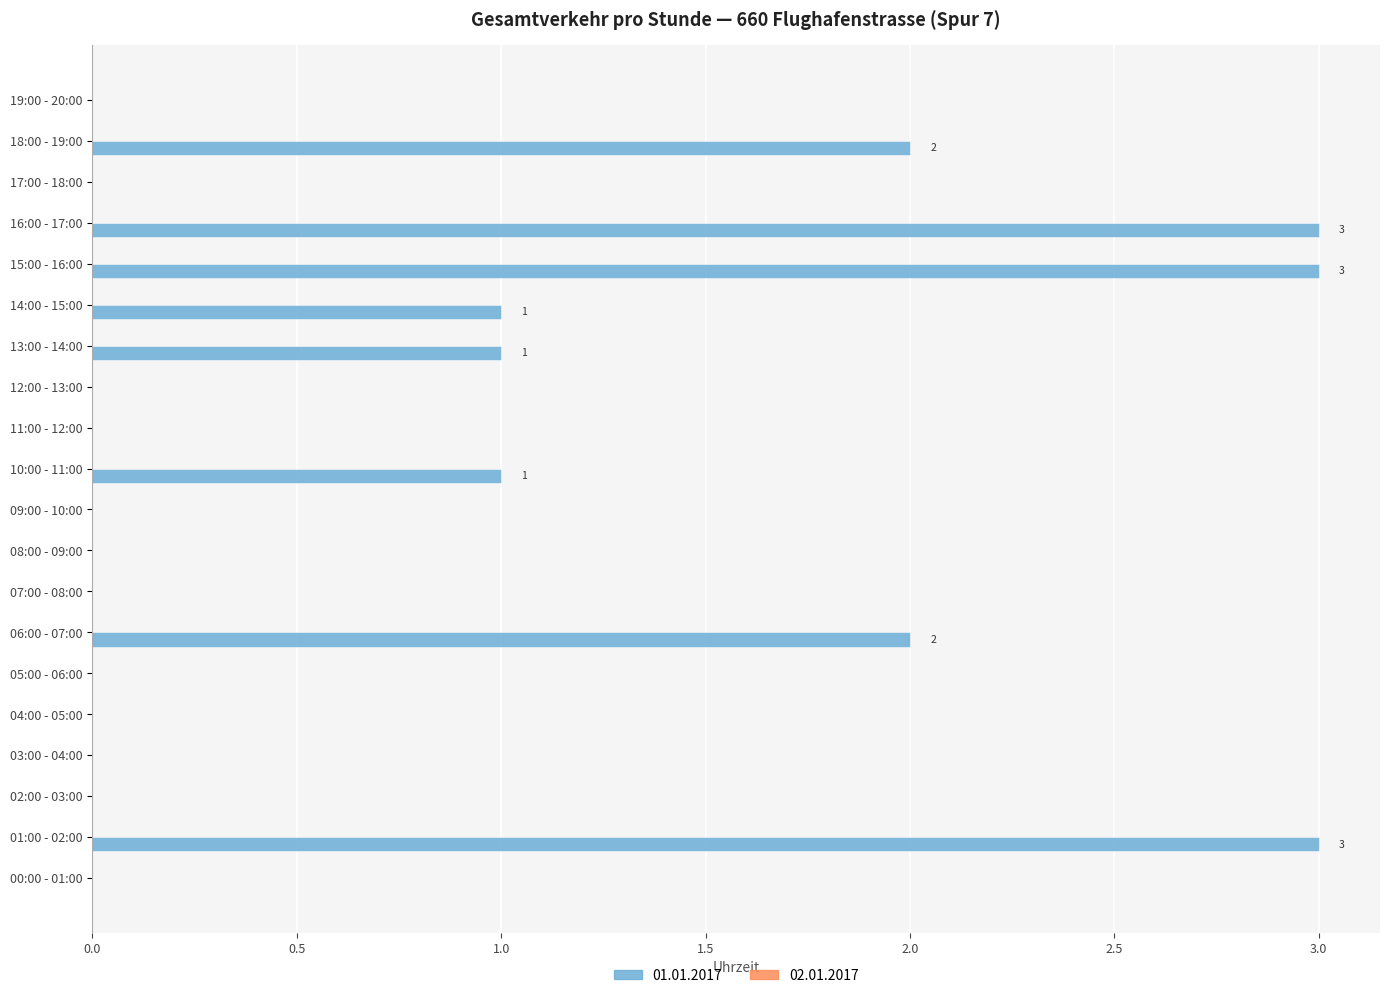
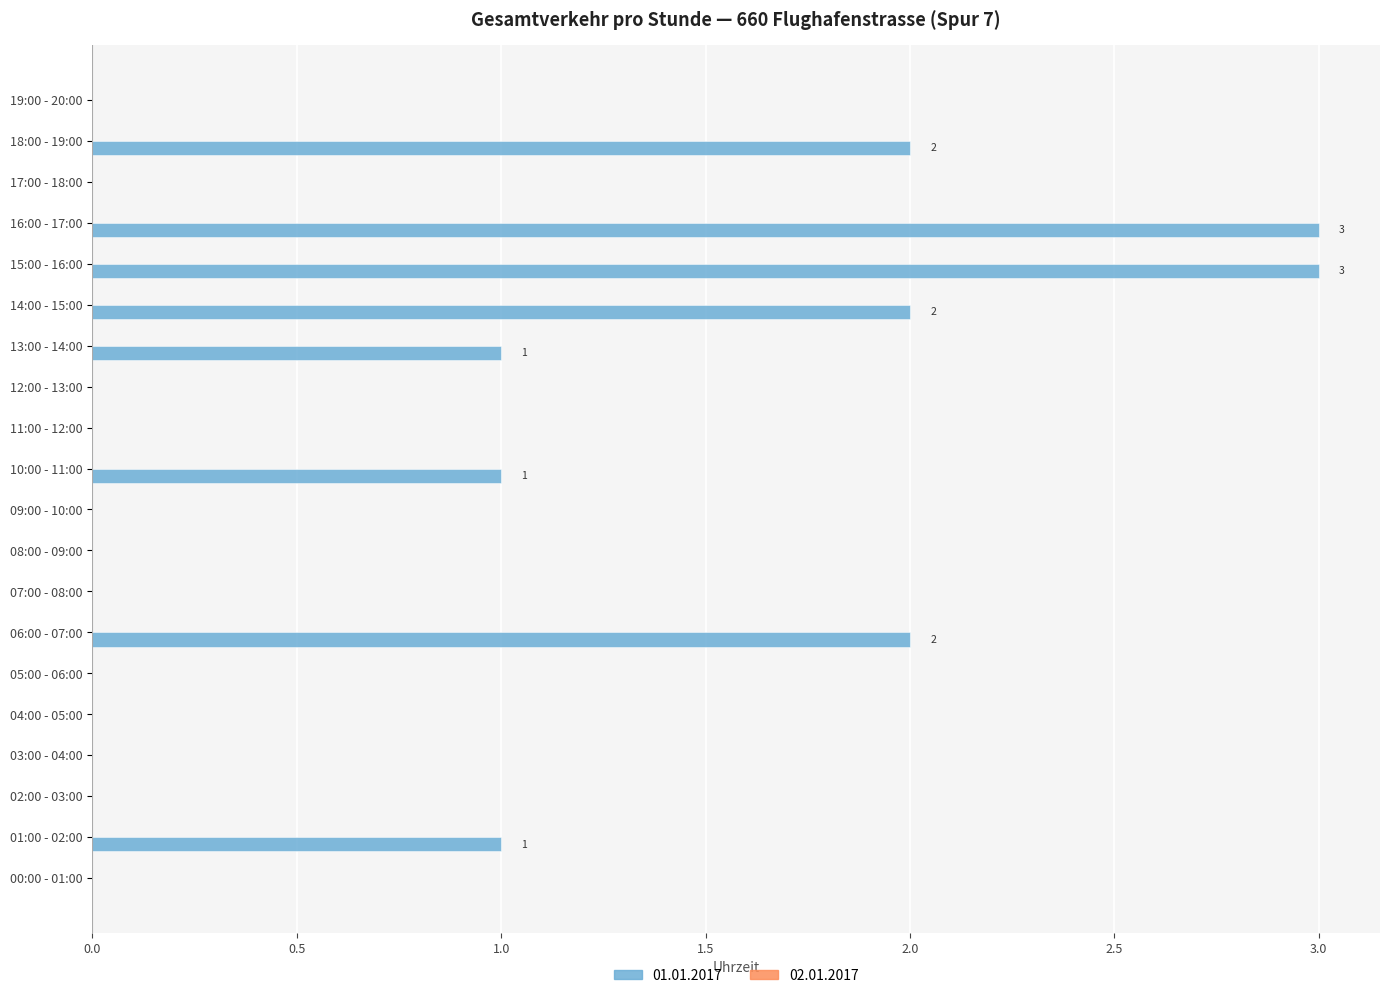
01.01.2017, 14:00 - 15:00: 1 -> 2
01.01.2017, 01:00 - 02:00: 3 -> 1
